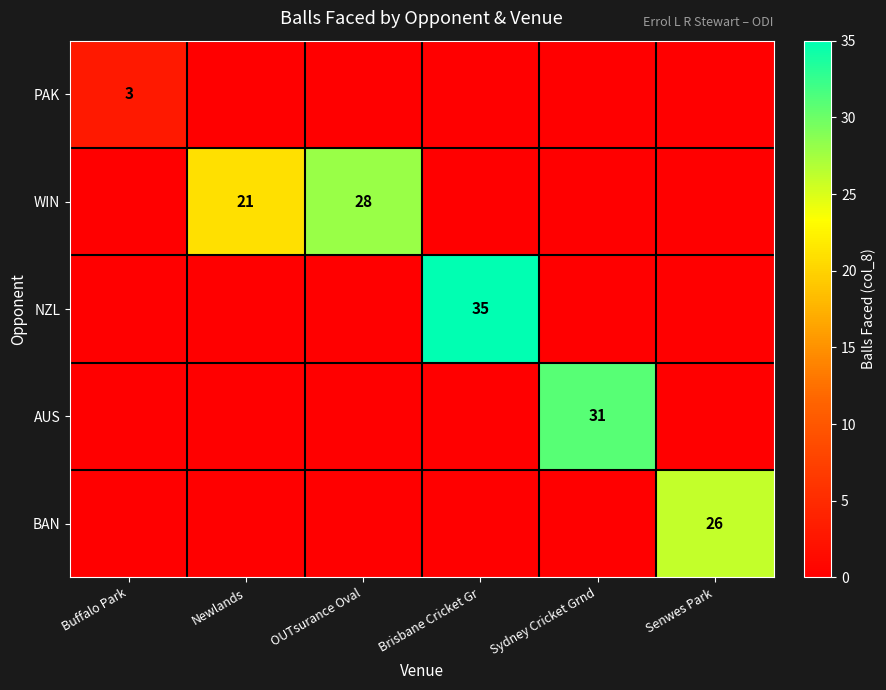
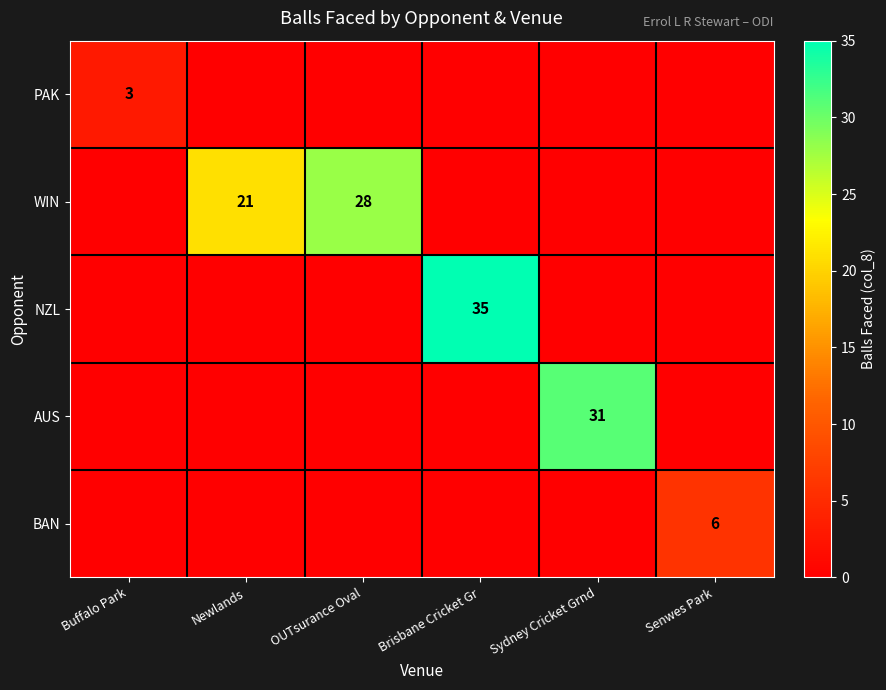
BAN, Senwes Park: 26 -> 6
